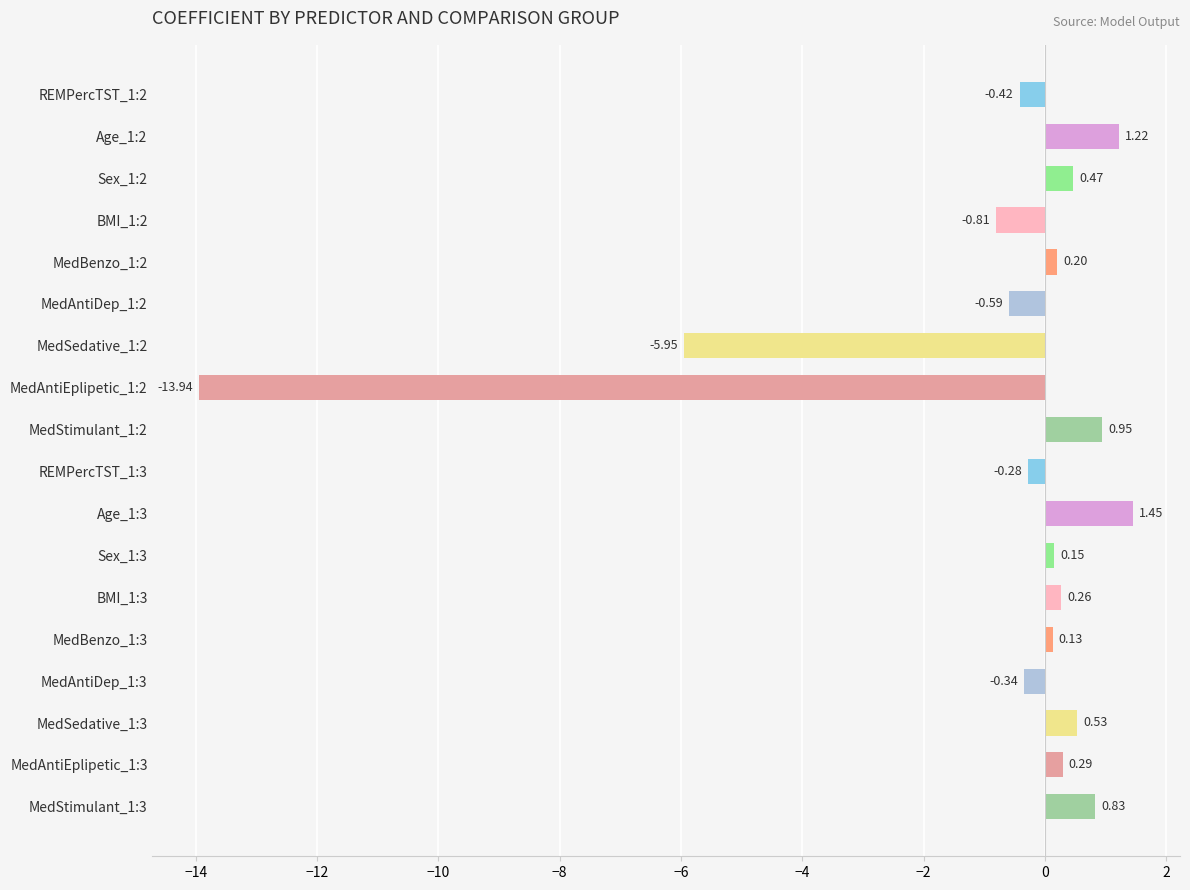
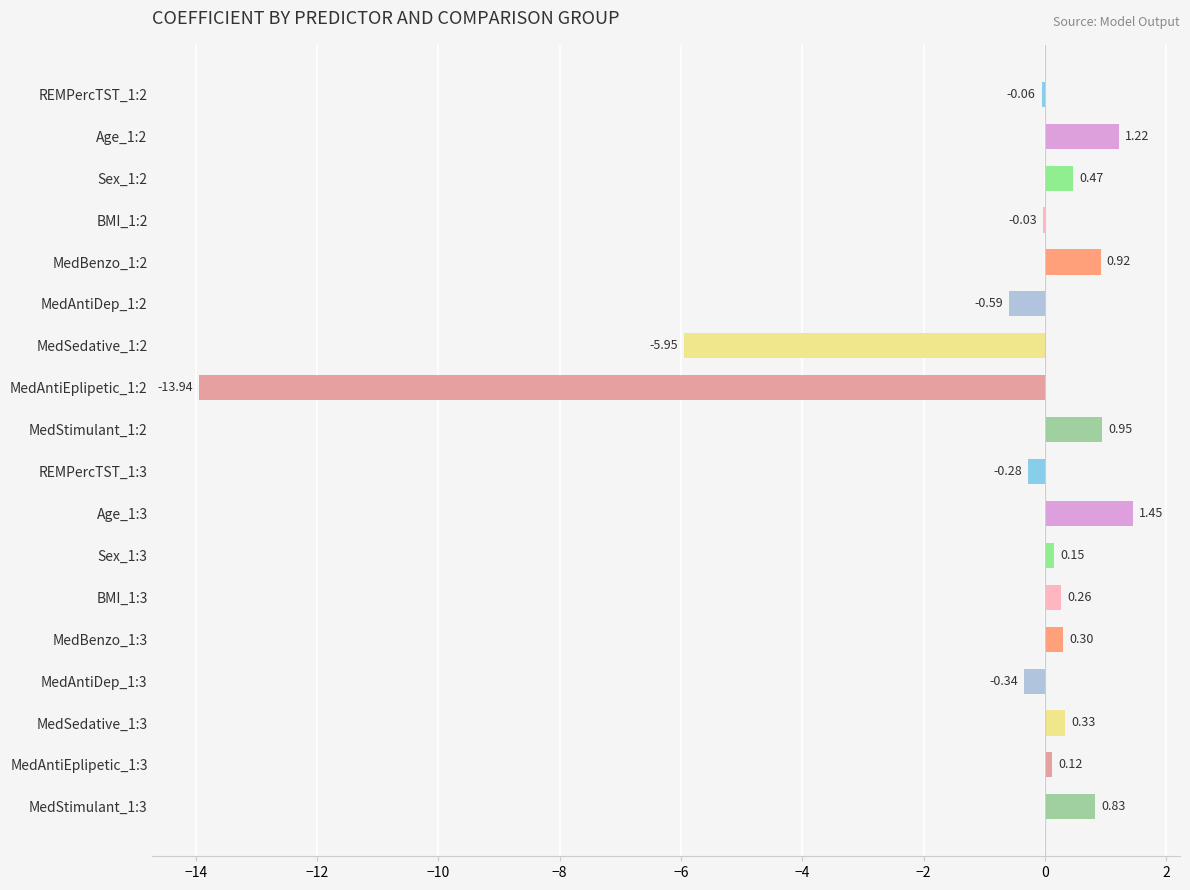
REMPercTST_1:2: -0.42 -> -0.06
BMI_1:2: -0.81 -> -0.03
MedBenzo_1:2: 0.20 -> 0.92
MedBenzo_1:3: 0.13 -> 0.30
MedSedative_1:3: 0.53 -> 0.33
MedAntiEplipetic_1:3: 0.29 -> 0.12
